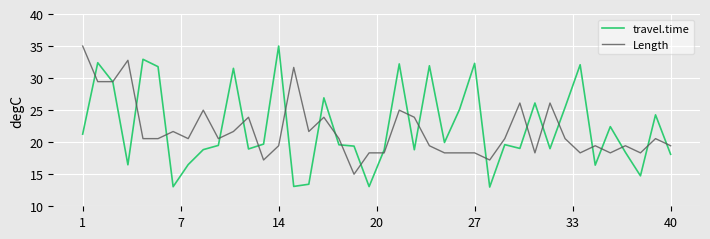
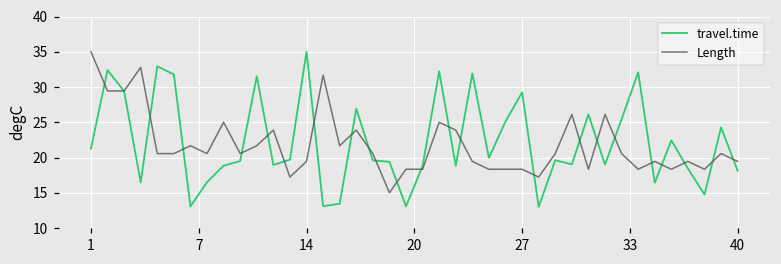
travel.time, 27: 32 -> 29
